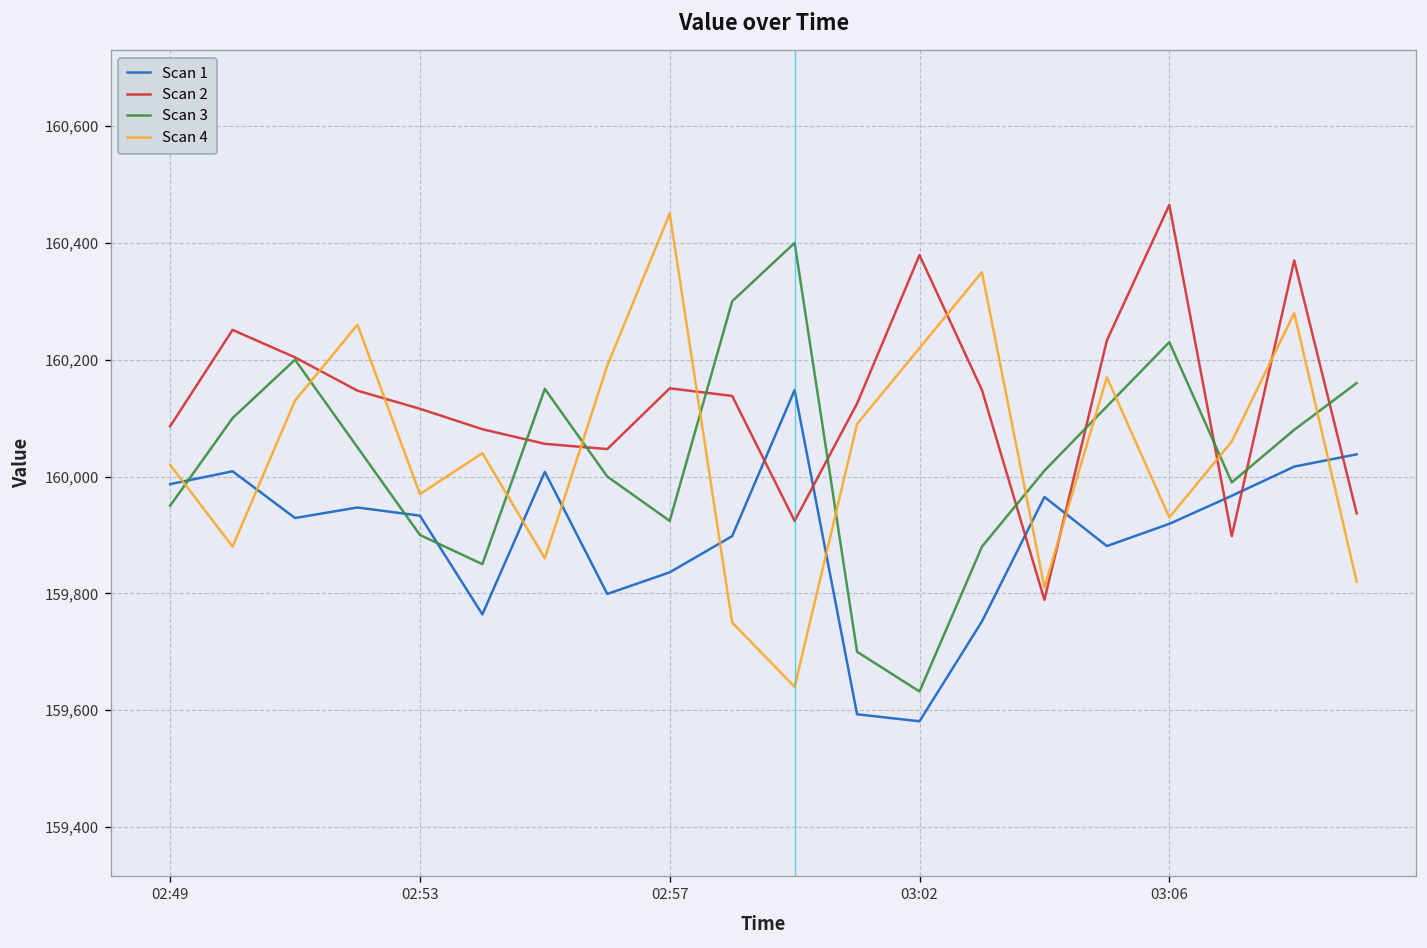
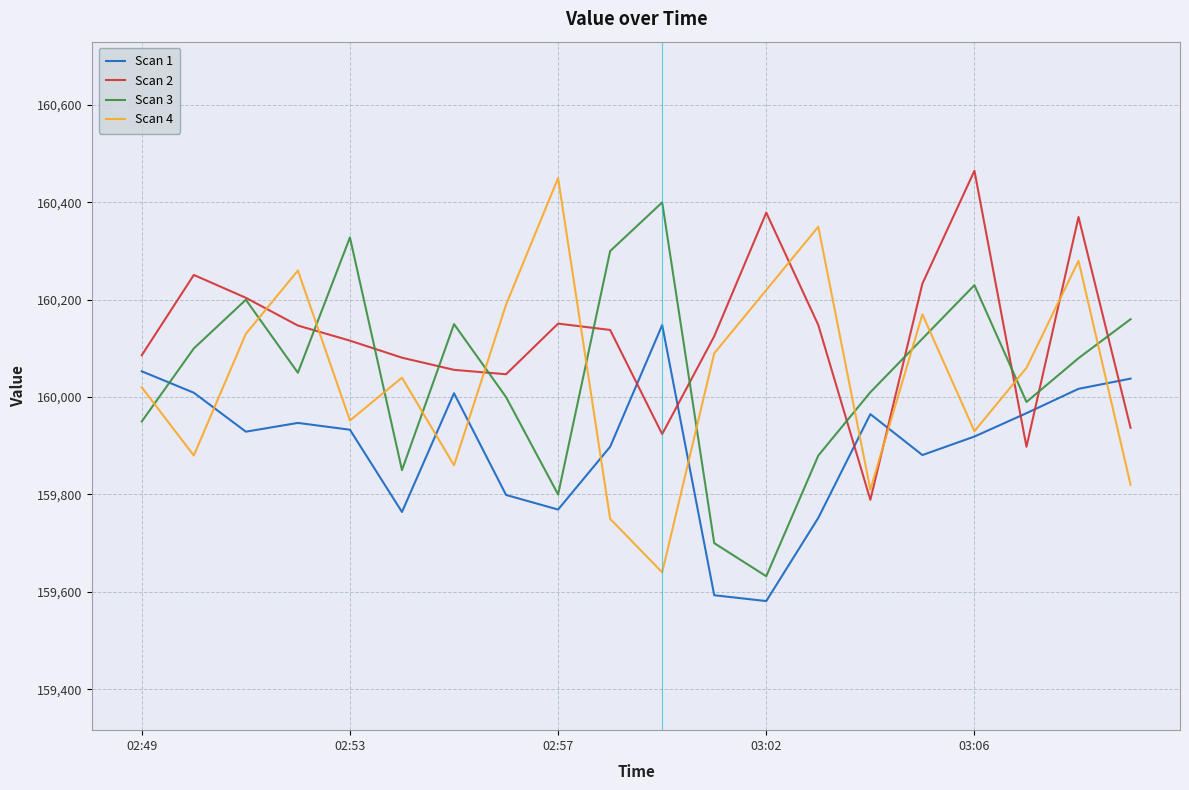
Scan 1, 02:49: 159,990 -> 160,050
Scan 3, 02:53: 159,900 -> 160,330
Scan 4, 02:53: 159,970 -> 159,950
Scan 1, 02:57: 159,840 -> 159,770
Scan 3, 02:57: 159,920 -> 159,800
